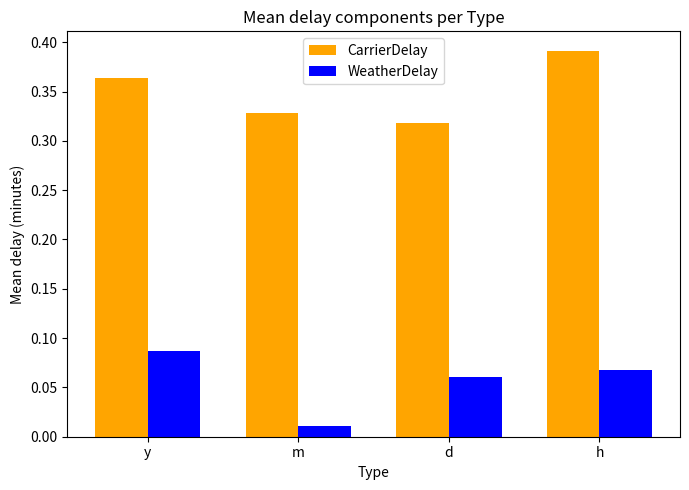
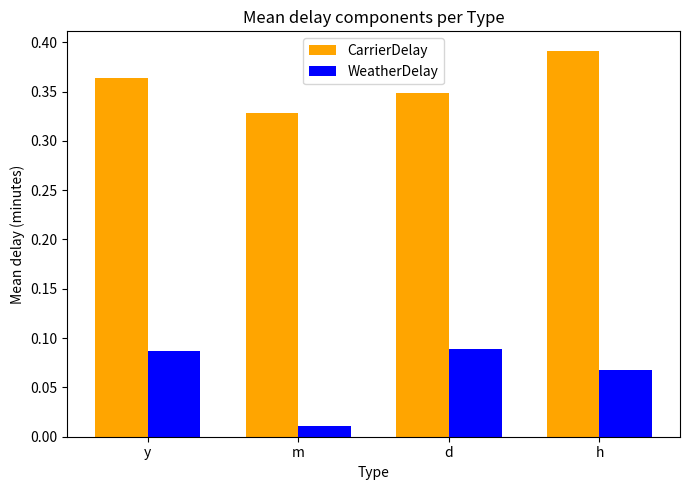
CarrierDelay, d: 0.32 -> 0.35
WeatherDelay, d: 0.06 -> 0.09
